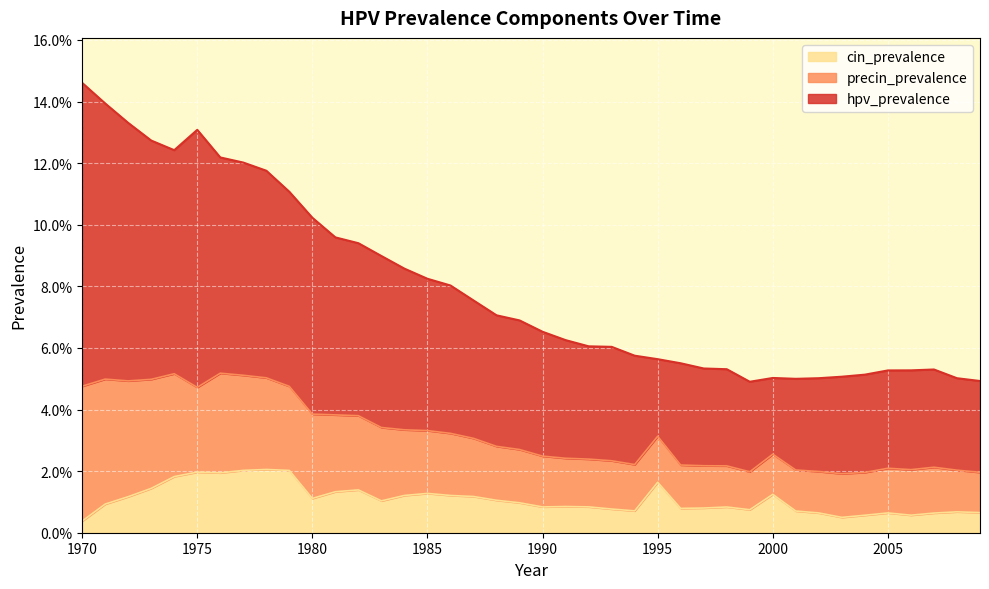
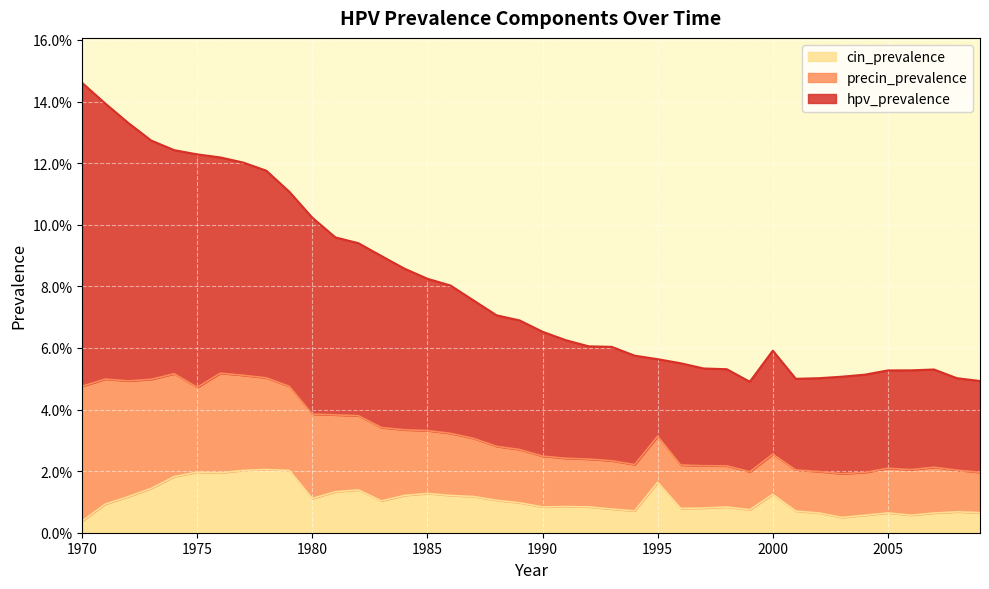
hpv_prevalence, 1975: 13.1% -> 12.3%
hpv_prevalence, 2000: 5.0% -> 5.9%
